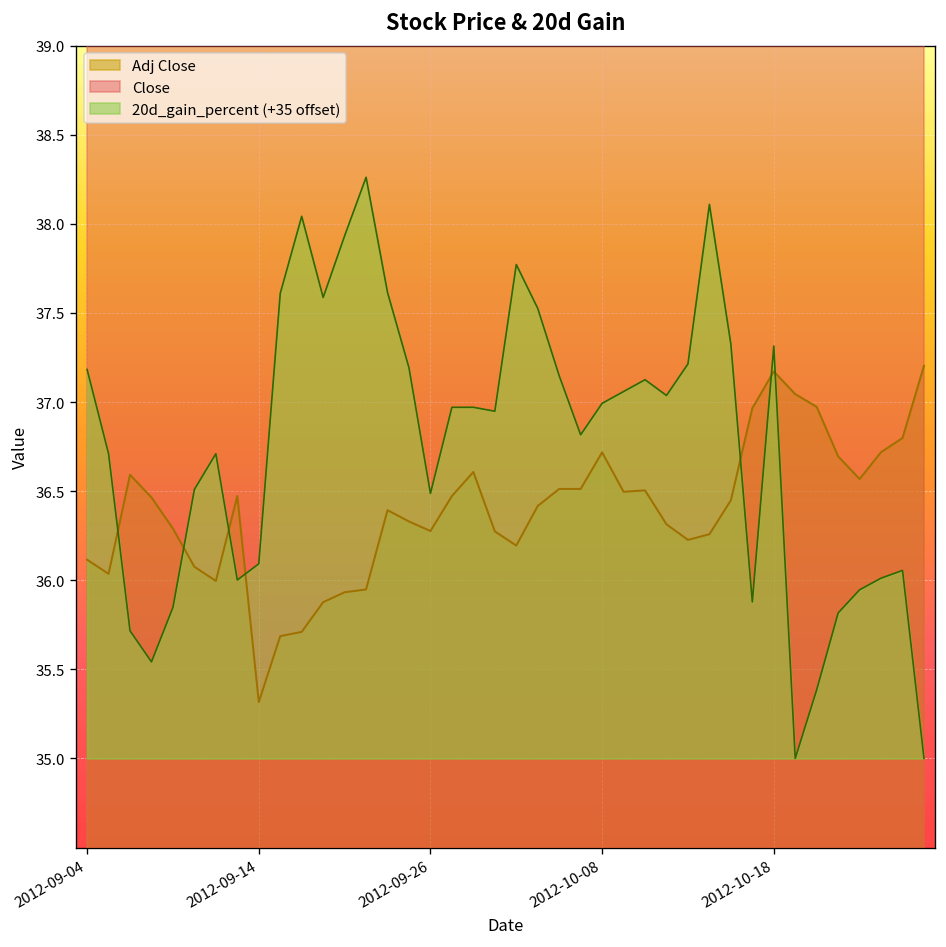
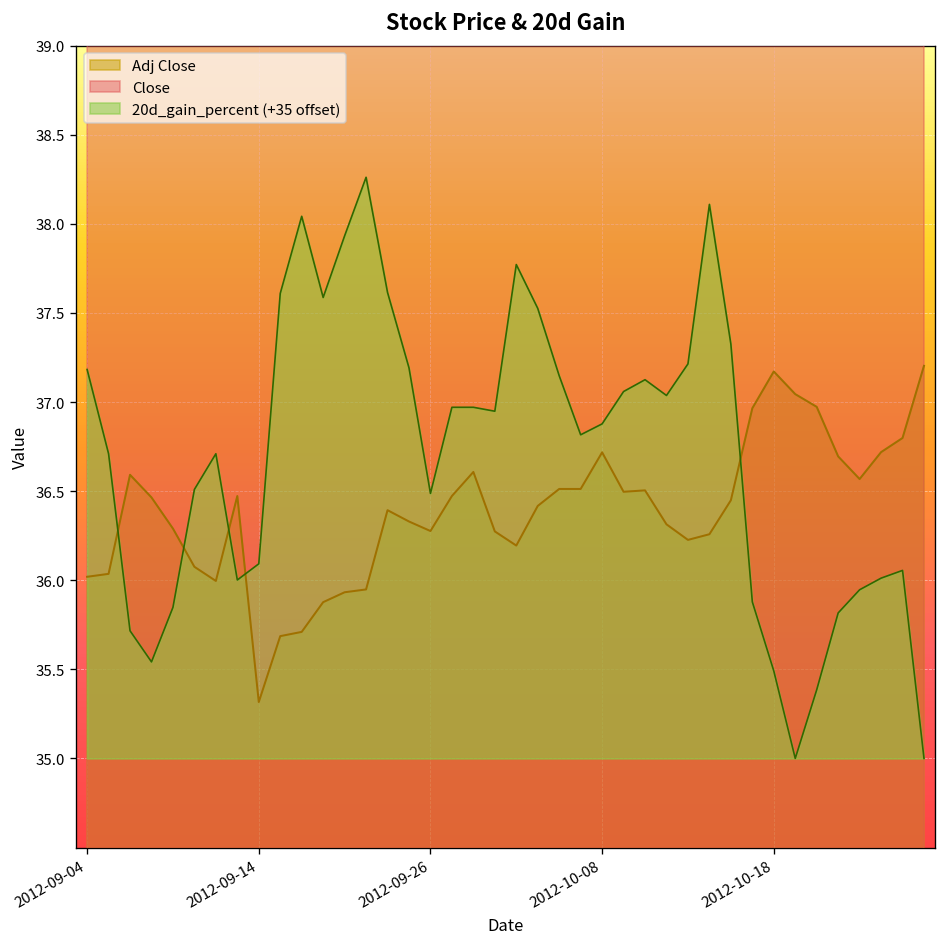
Adj Close, 2012-09-04: 36.12 -> 36.02
20d_gain_percent (+35 offset), 2012-10-08: 36.99 -> 36.88
20d_gain_percent (+35 offset), 2012-10-18: 37.31 -> 35.49
